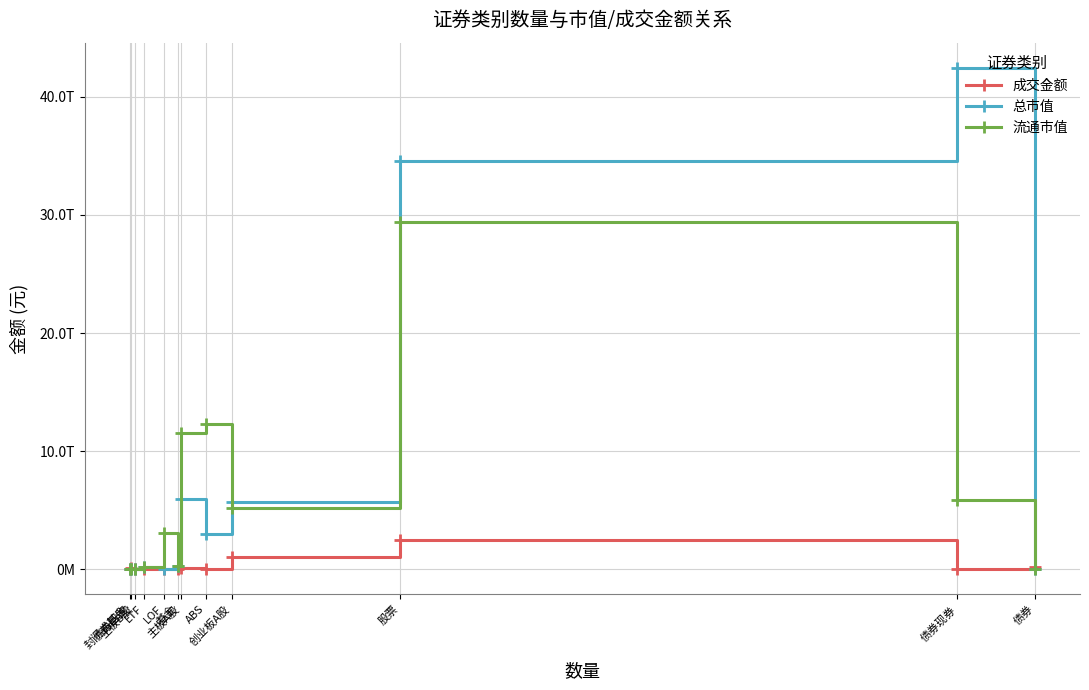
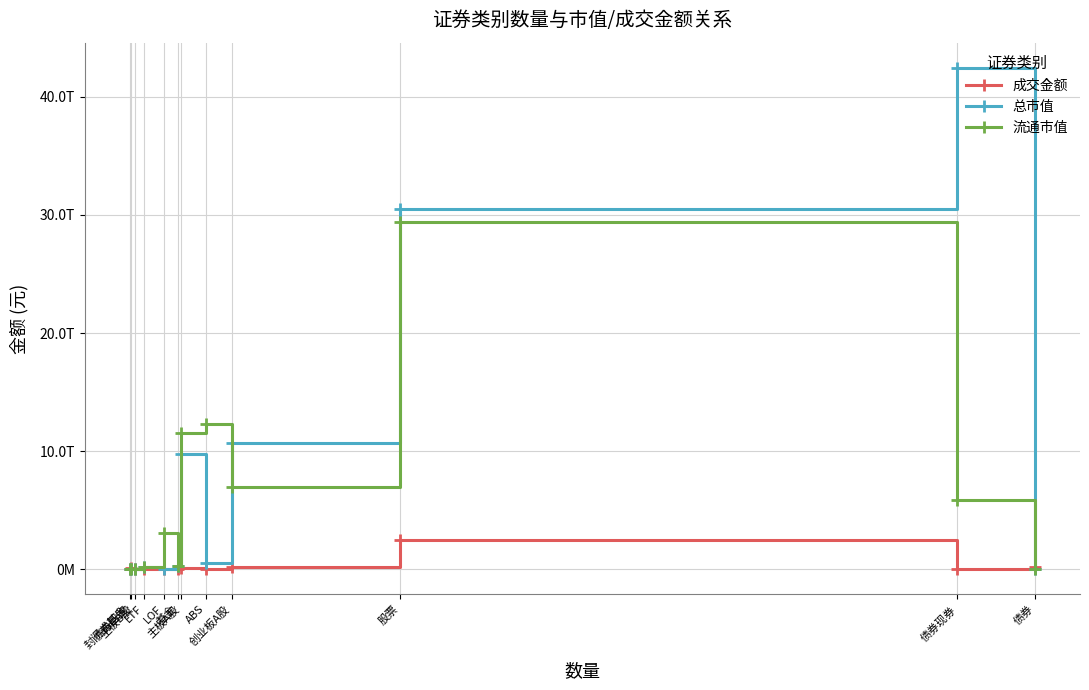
总市值, 主板A股: 5.9T -> 9.8T
总市值, ABS: 3.0T -> 0.6T
成交金额, 创业板A股: 1.0T -> 0.2T
总市值, 创业板A股: 5.7T -> 10.7T
流通市值, 创业板A股: 5.2T -> 7.0T
总市值, 股票: 34.6T -> 30.5T
